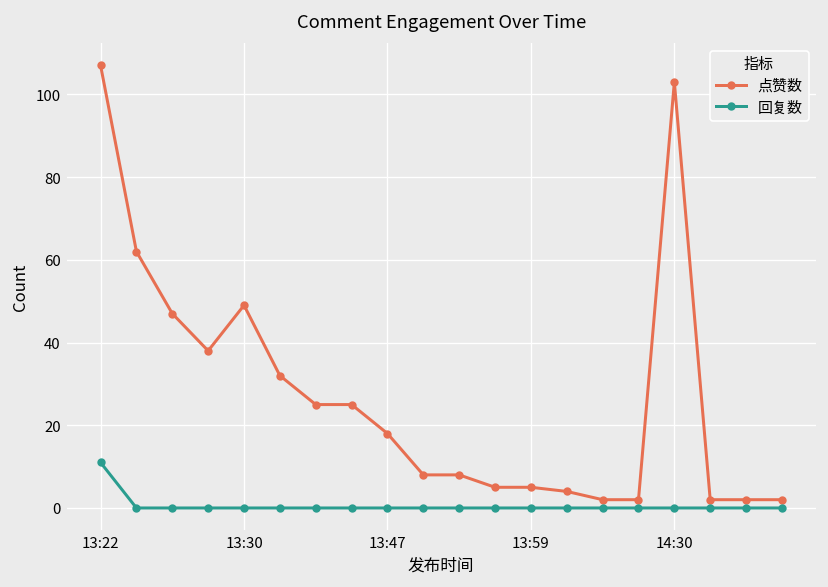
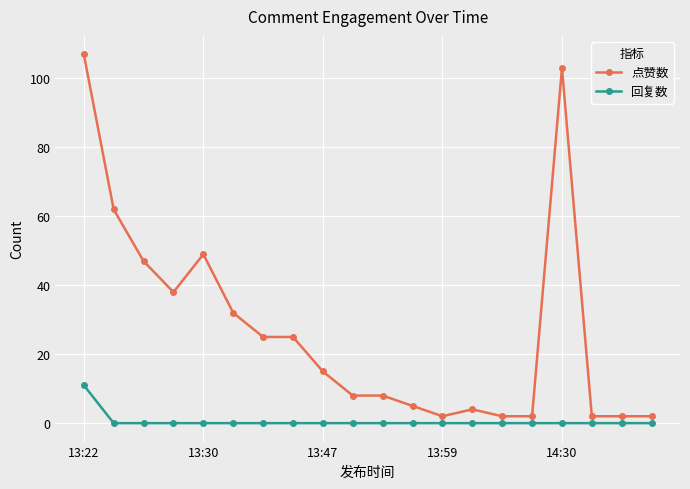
点赞数, 13:47: 18 -> 15
点赞数, 13:59: 5 -> 2
